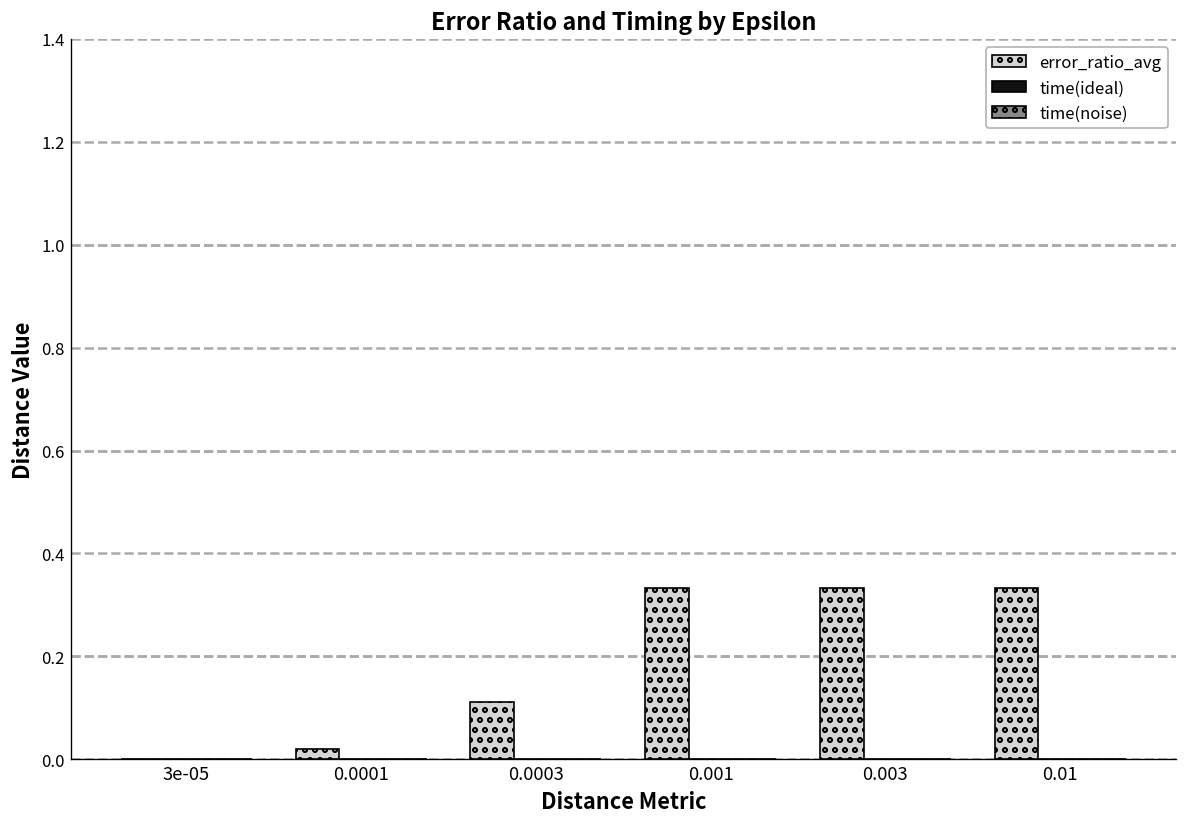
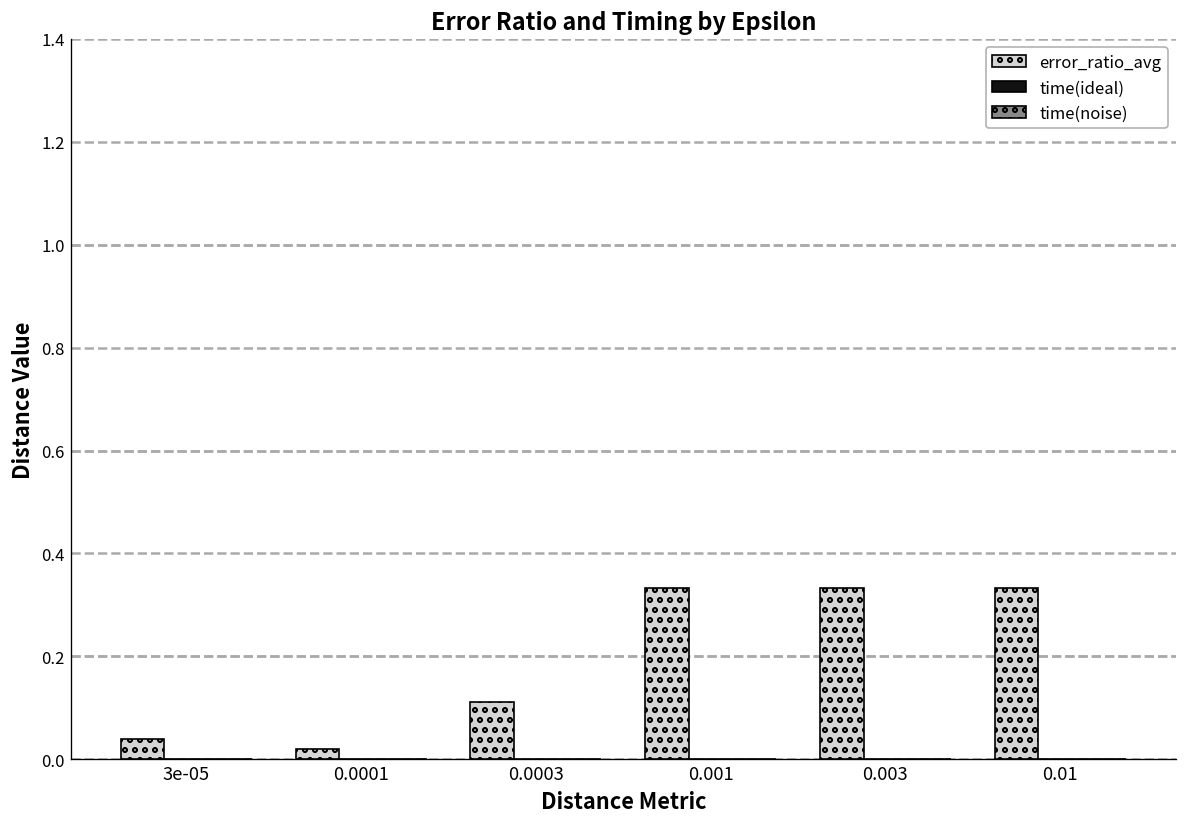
error_ratio_avg, 3e-05: 0.00 -> 0.04
